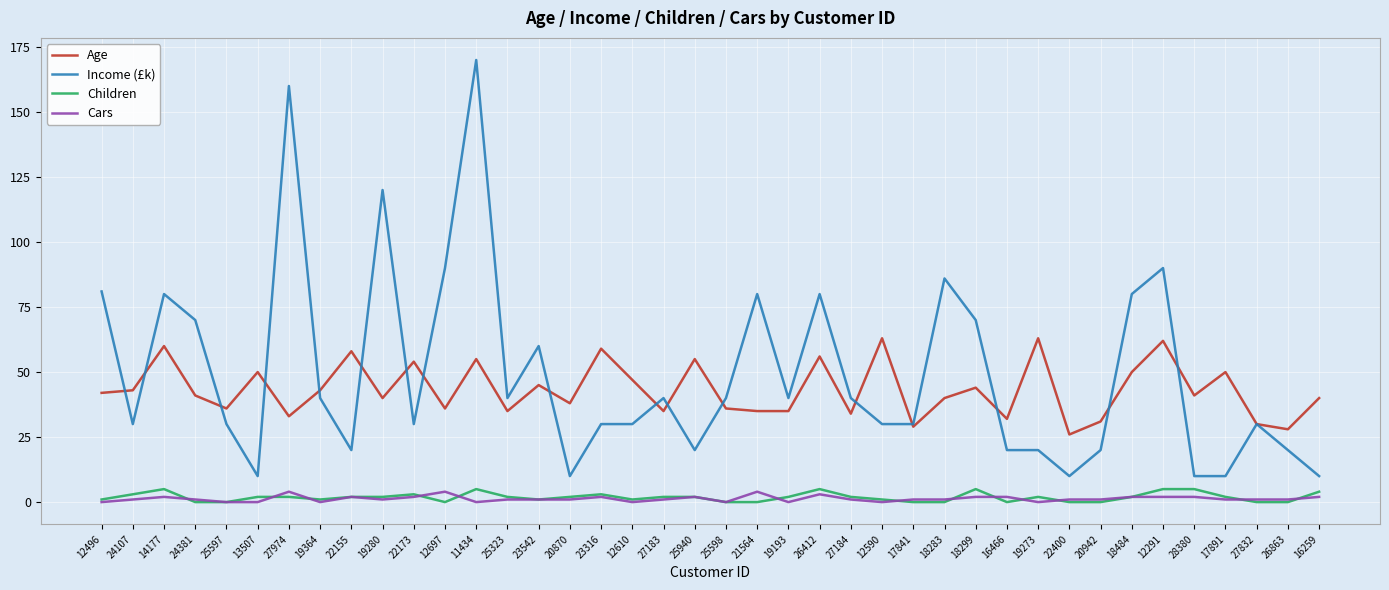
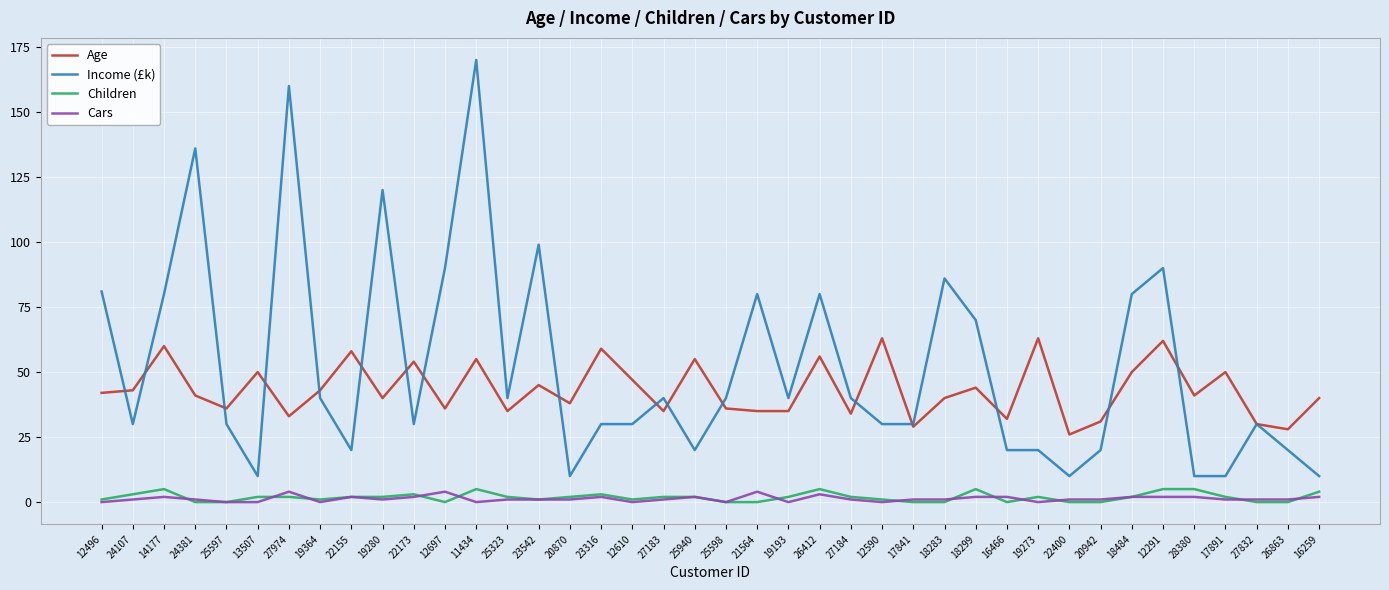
Income (£k), 24381: 70 -> 136
Income (£k), 23542: 60 -> 99
